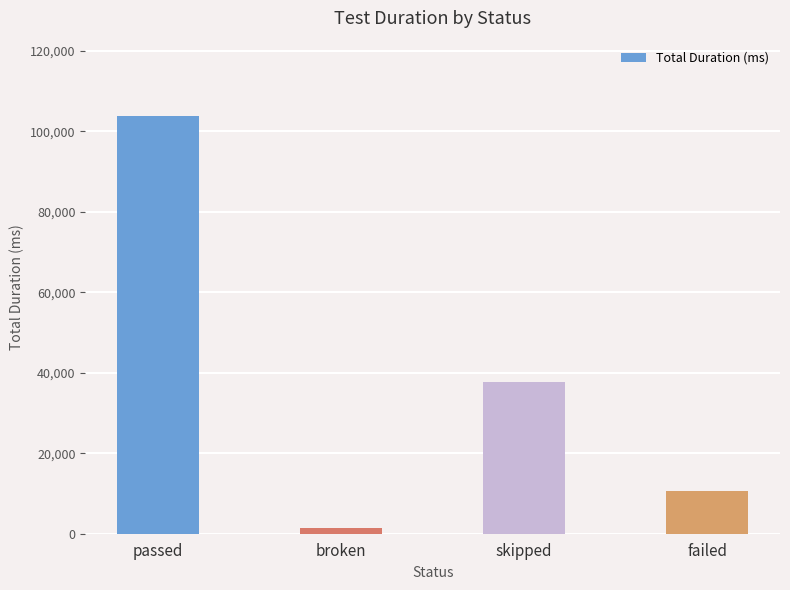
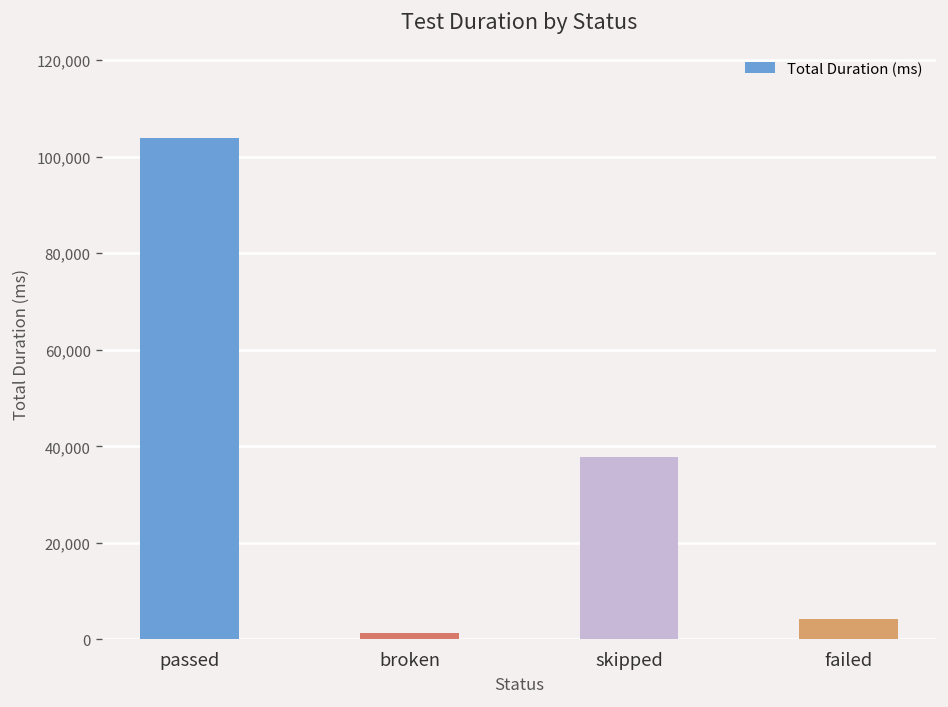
failed: 11,000 -> 4,000
